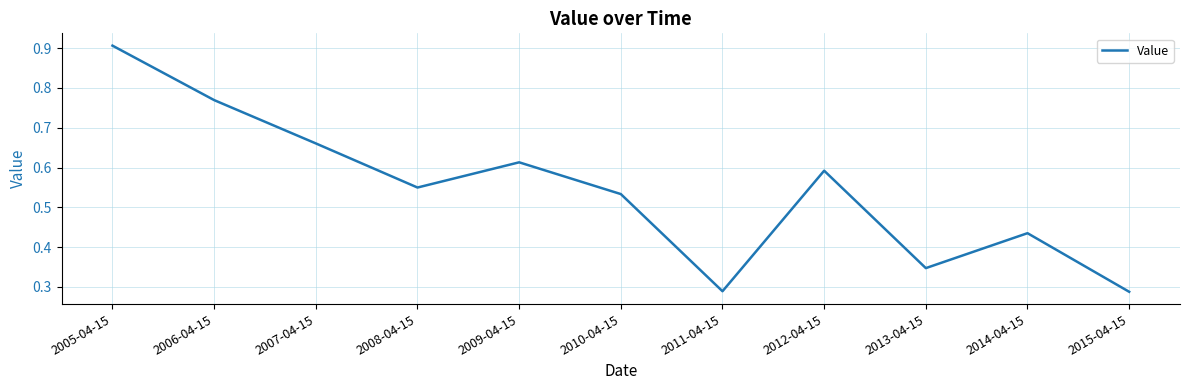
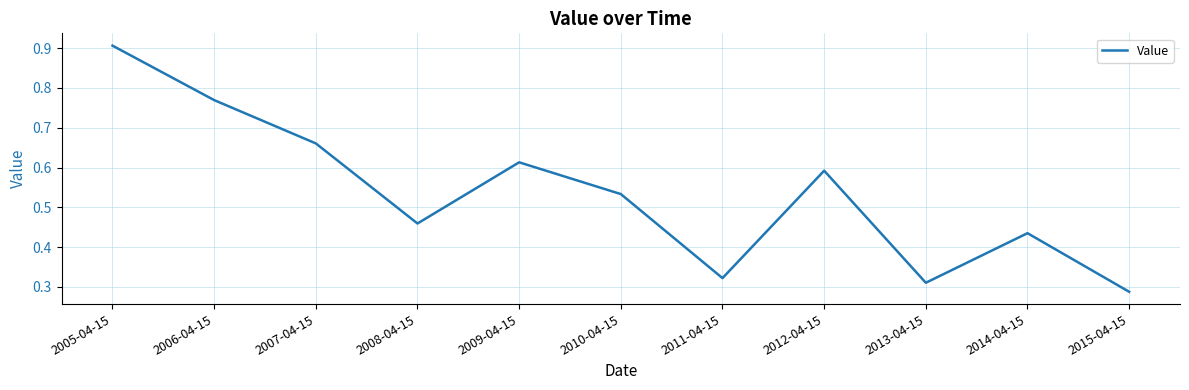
2008-04-15: 0.55 -> 0.46
2011-04-15: 0.29 -> 0.32
2013-04-15: 0.35 -> 0.31
